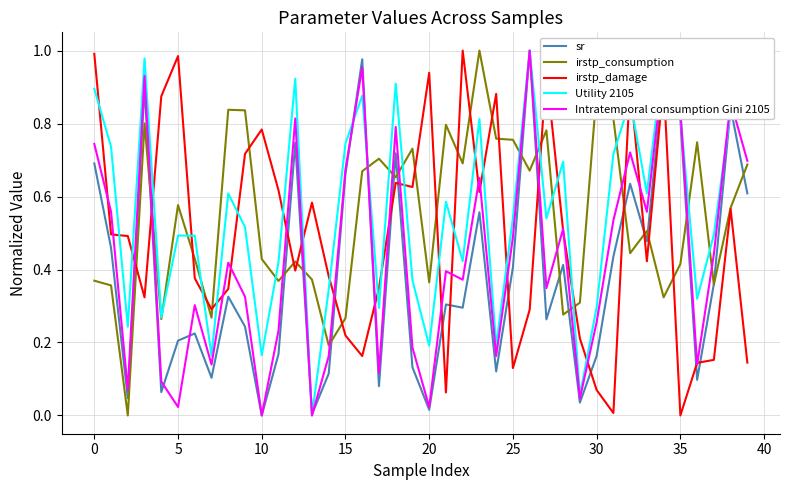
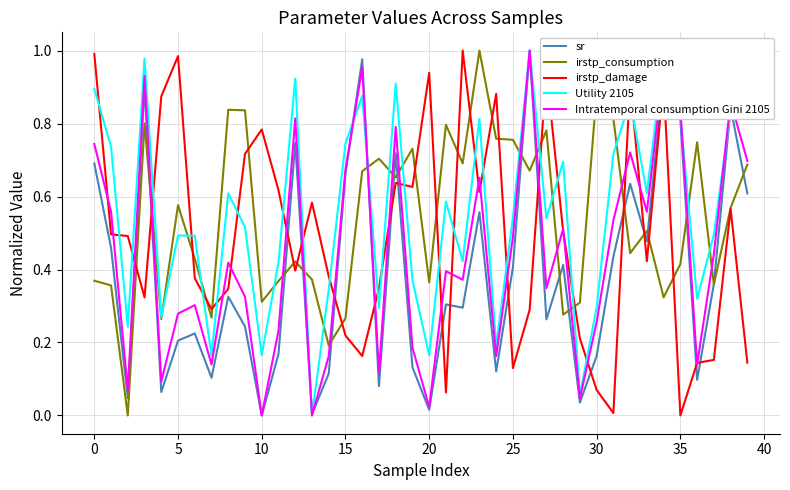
Intratemporal consumption Gini 2105, 5: 0.02 -> 0.28
irstp_consumption, 10: 0.43 -> 0.31
Utility 2105, 20: 0.19 -> 0.17
